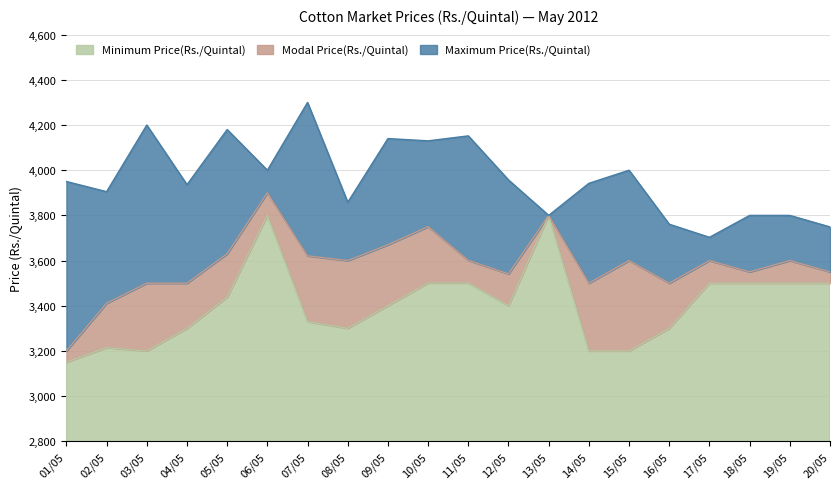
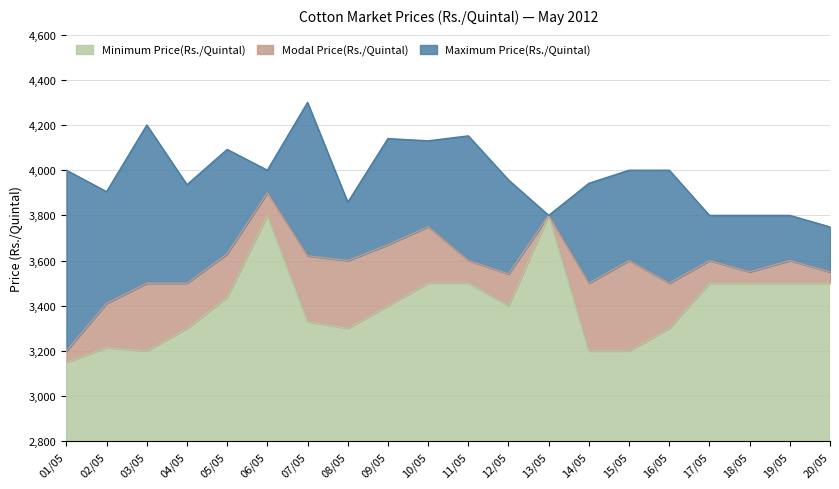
Maximum Price(Rs./Quintal), 01/05: 3,950 -> 4,000
Maximum Price(Rs./Quintal), 05/05: 4,180 -> 4,090
Maximum Price(Rs./Quintal), 16/05: 3,760 -> 4,000
Maximum Price(Rs./Quintal), 17/05: 3,700 -> 3,800
